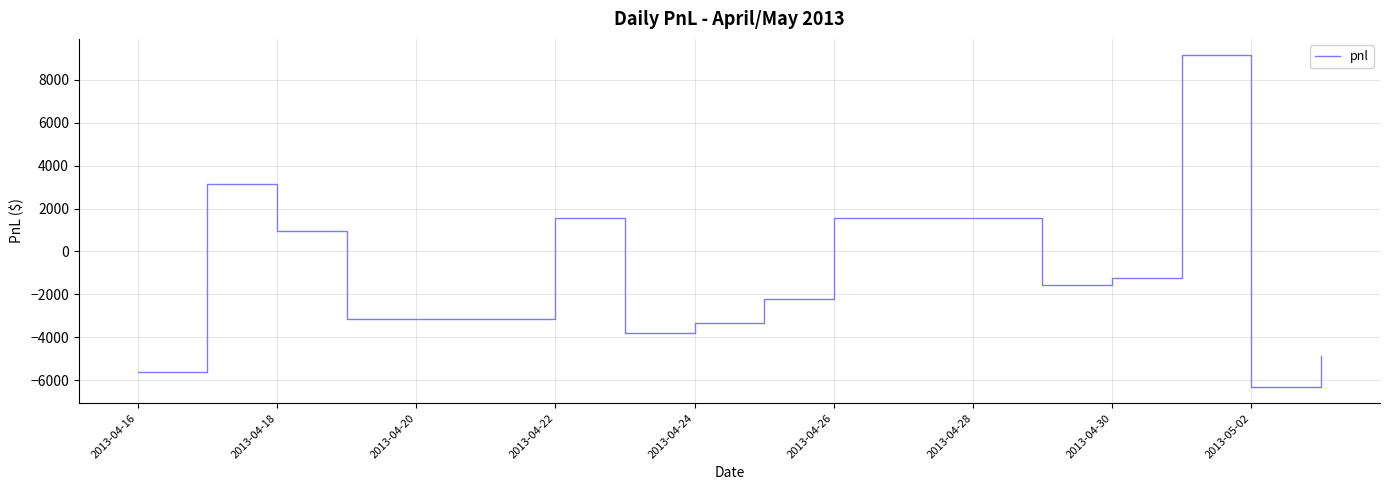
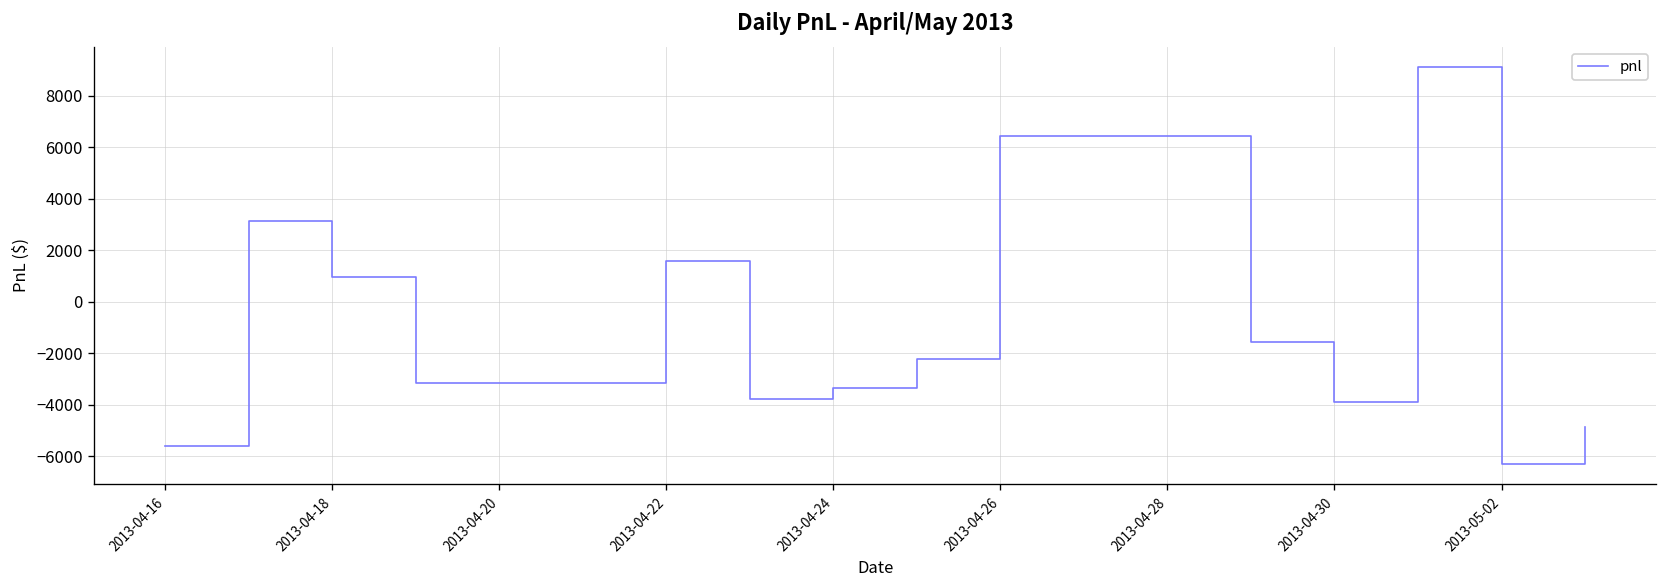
2013-04-26: 1600 -> 6400
2013-04-30: -1300 -> -3900
